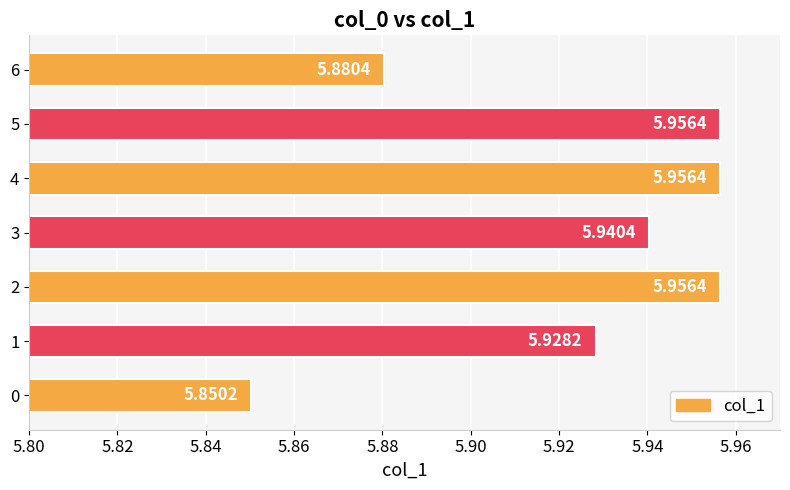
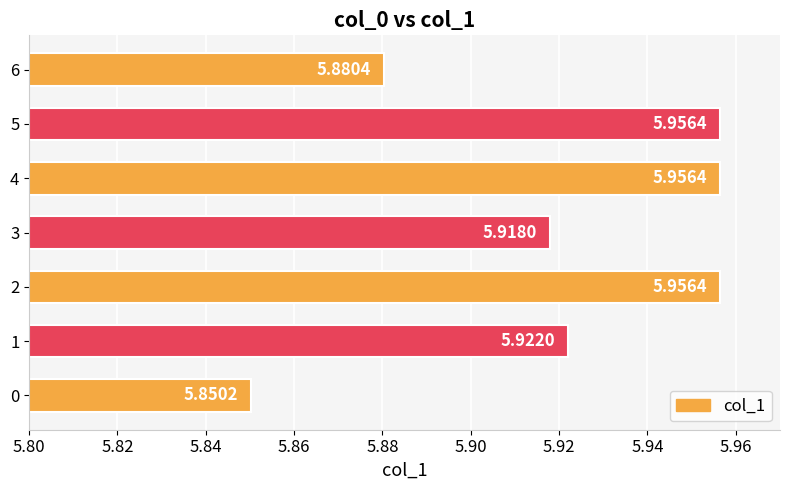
3: 5.9404 -> 5.9180
1: 5.9282 -> 5.9220
